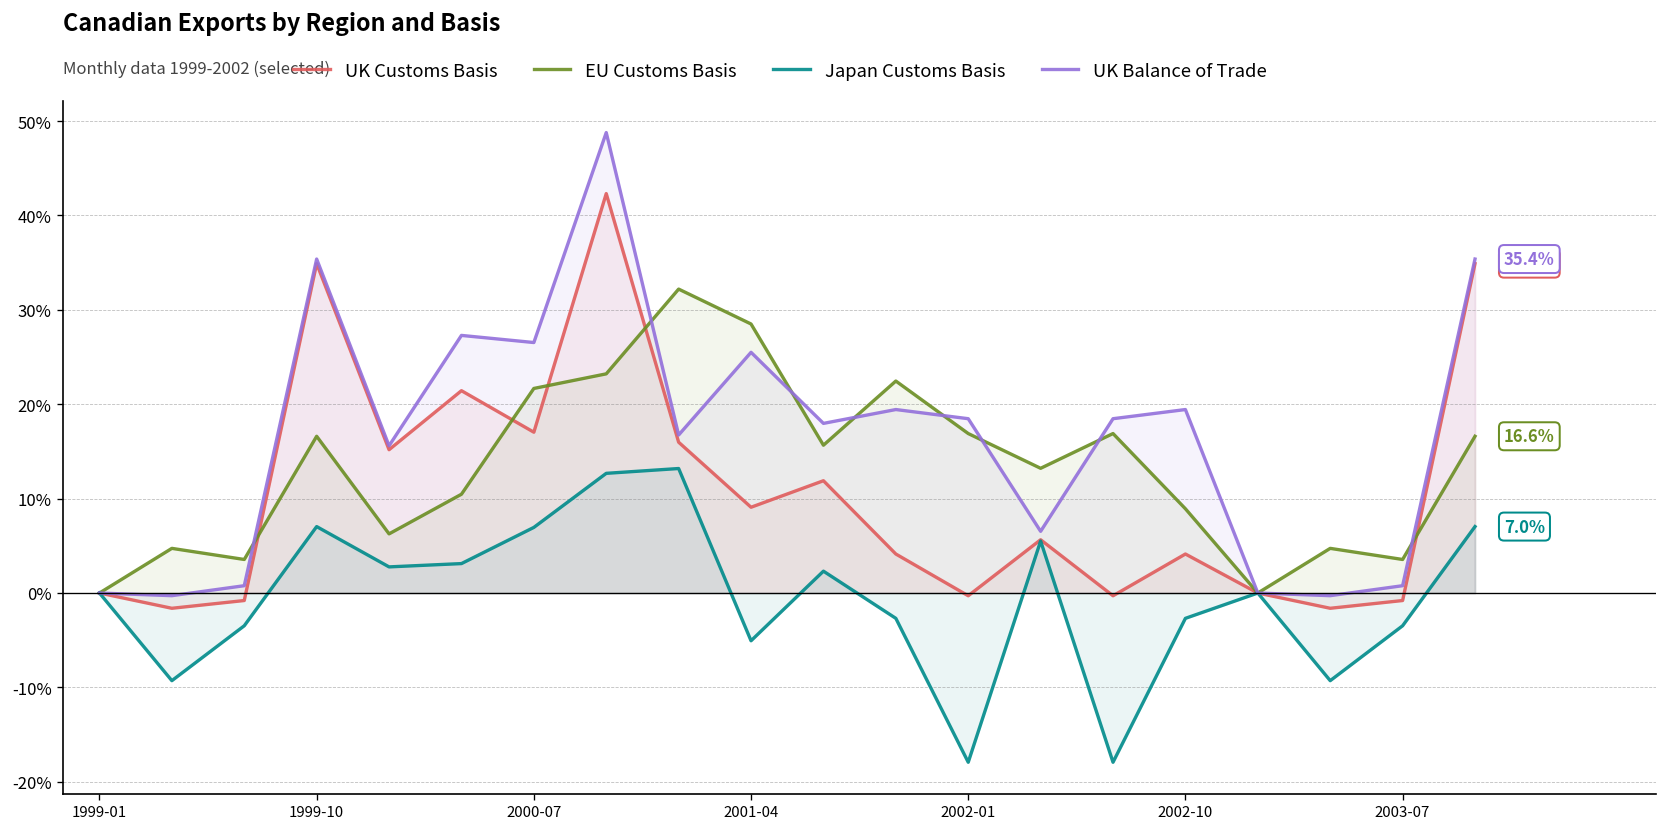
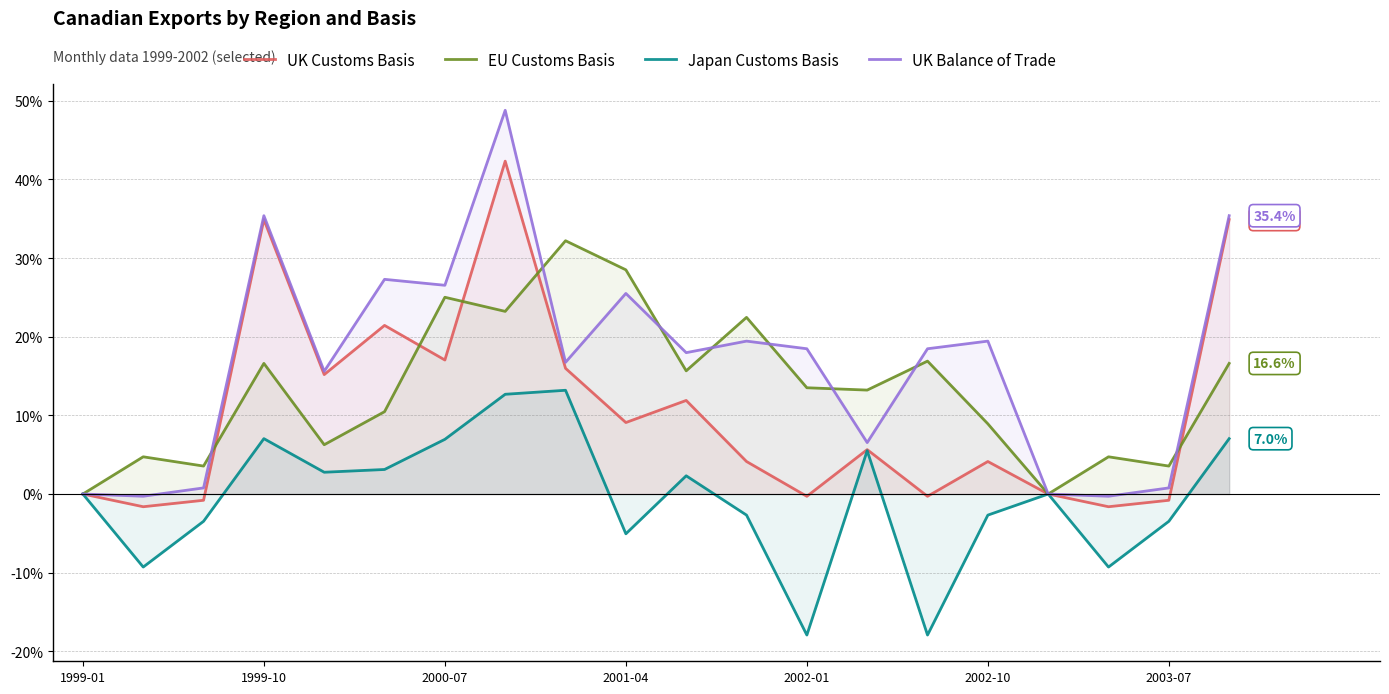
EU Customs Basis, 2000-07: 22% -> 25%
EU Customs Basis, 2002-01: 17% -> 14%
